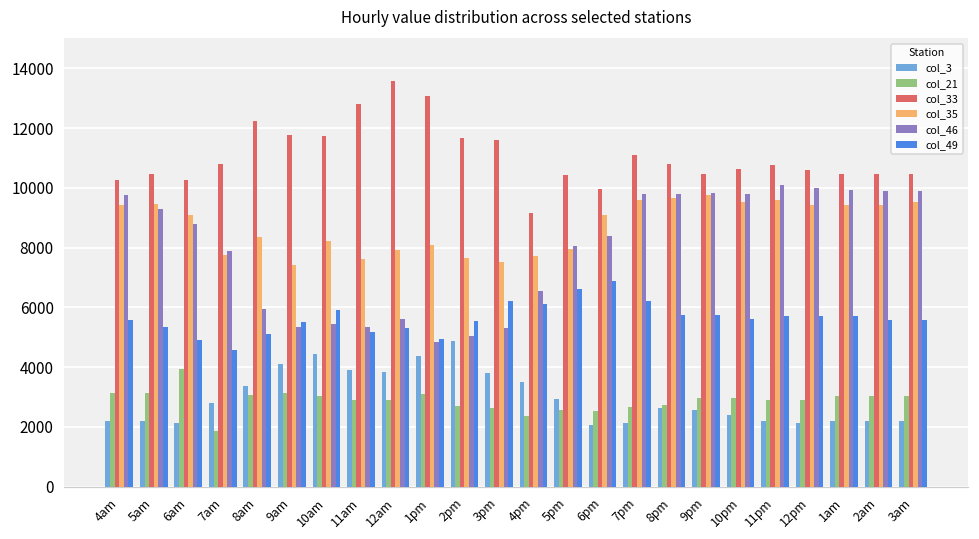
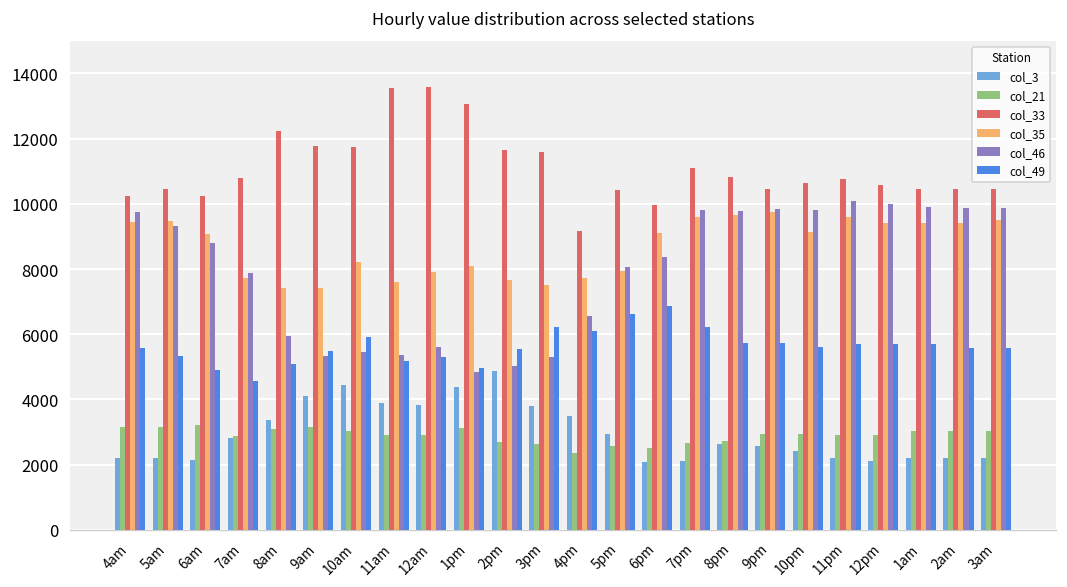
col_21, 6am: 3900 -> 3200
col_21, 7am: 1800 -> 2900
col_35, 8am: 8400 -> 7400
col_33, 11am: 12800 -> 13500
col_35, 10pm: 9500 -> 9100
